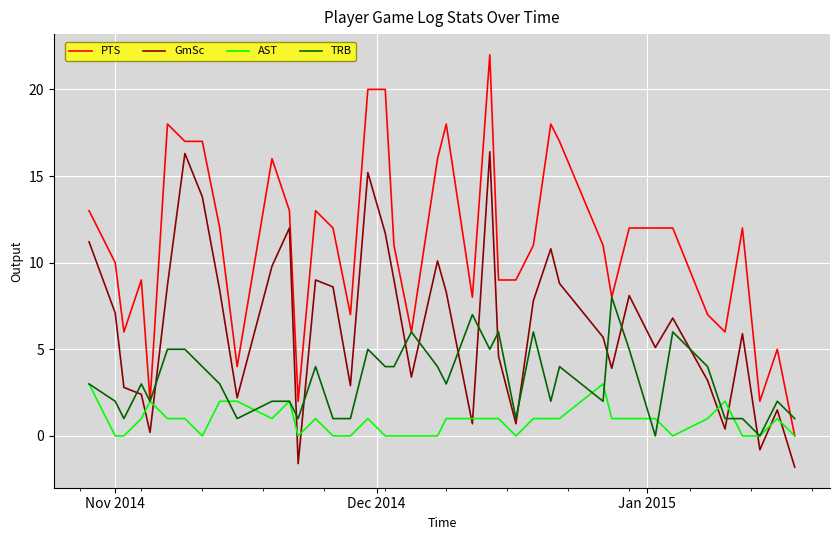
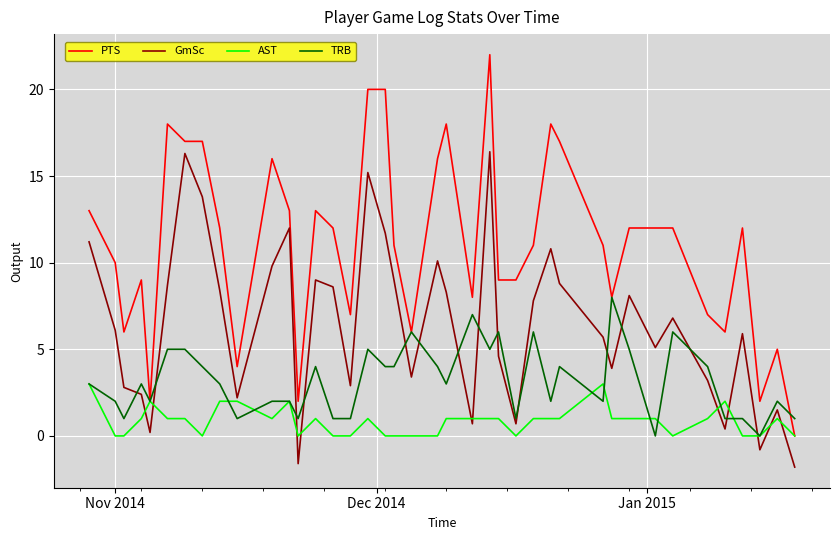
GmSc, Nov 2014: 7.1 -> 6.1
